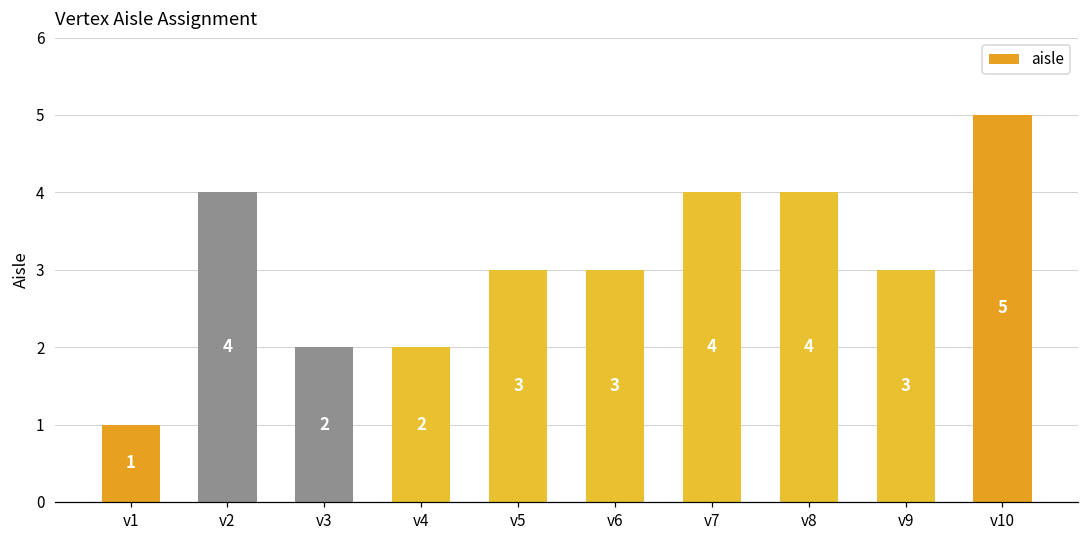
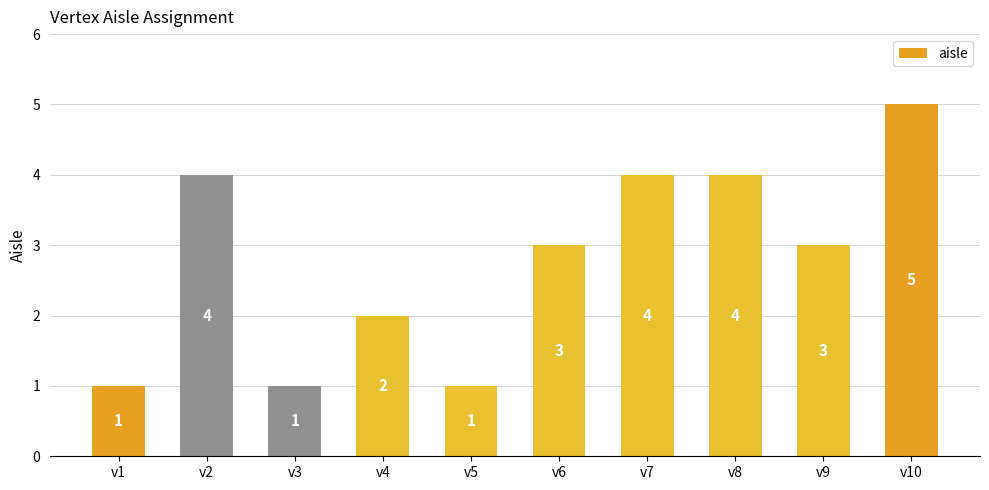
v3: 2 -> 1
v5: 3 -> 1
